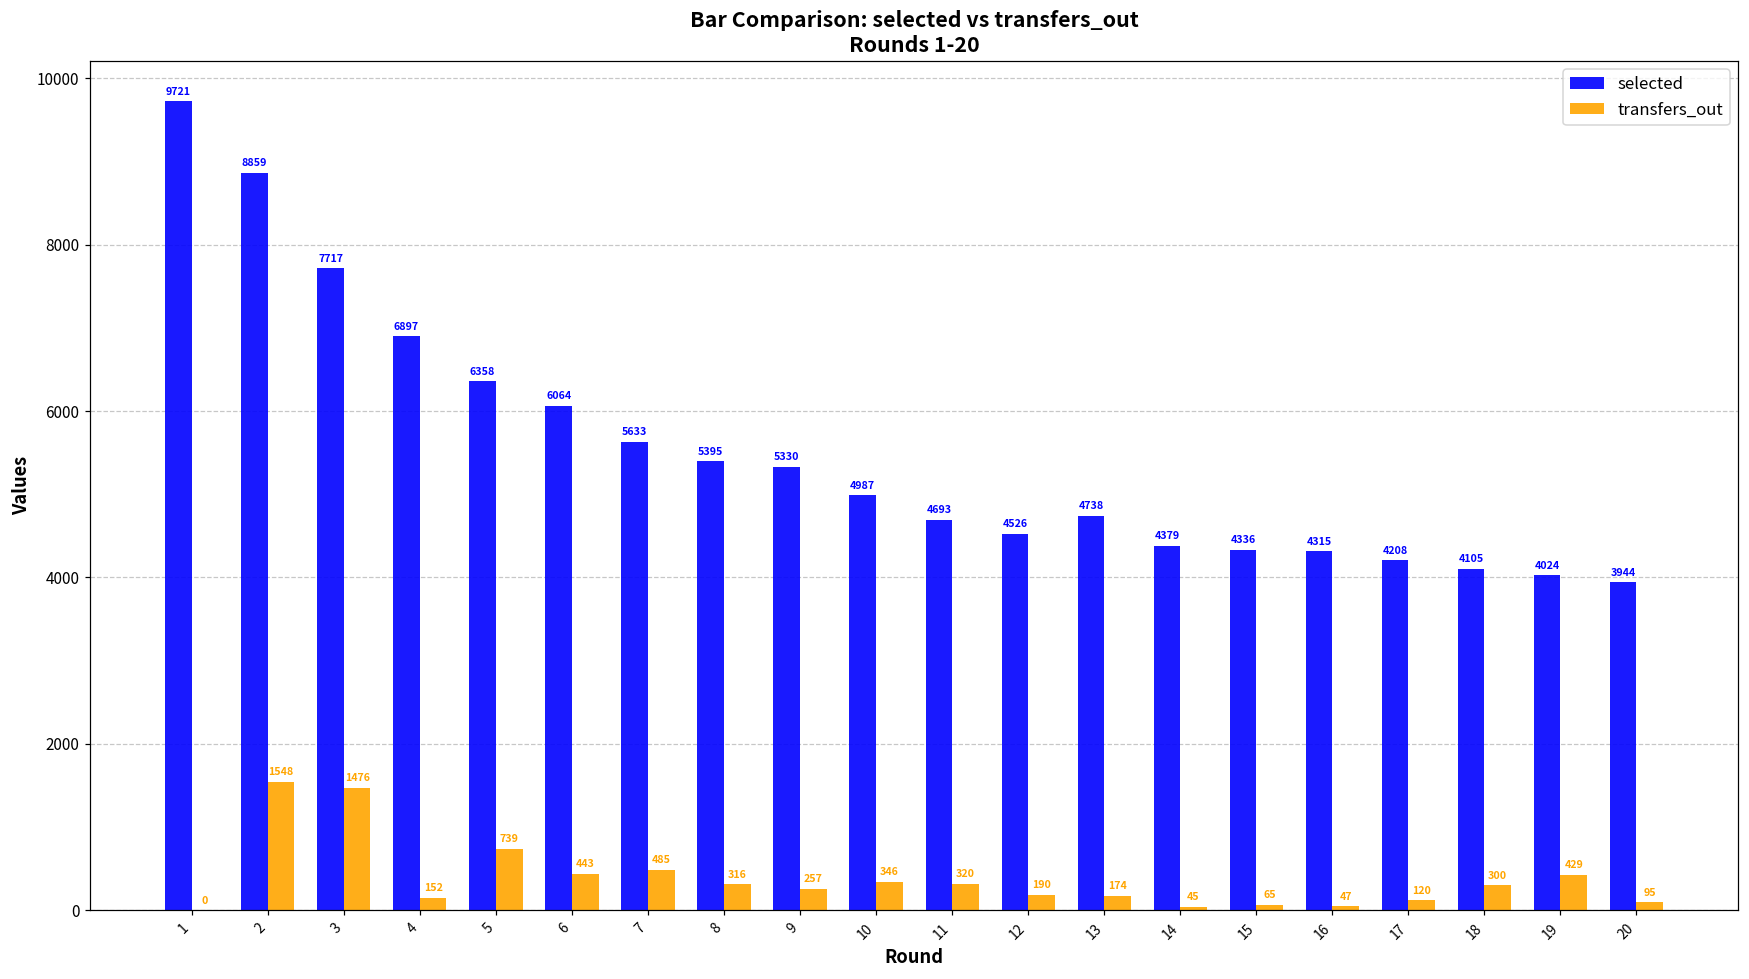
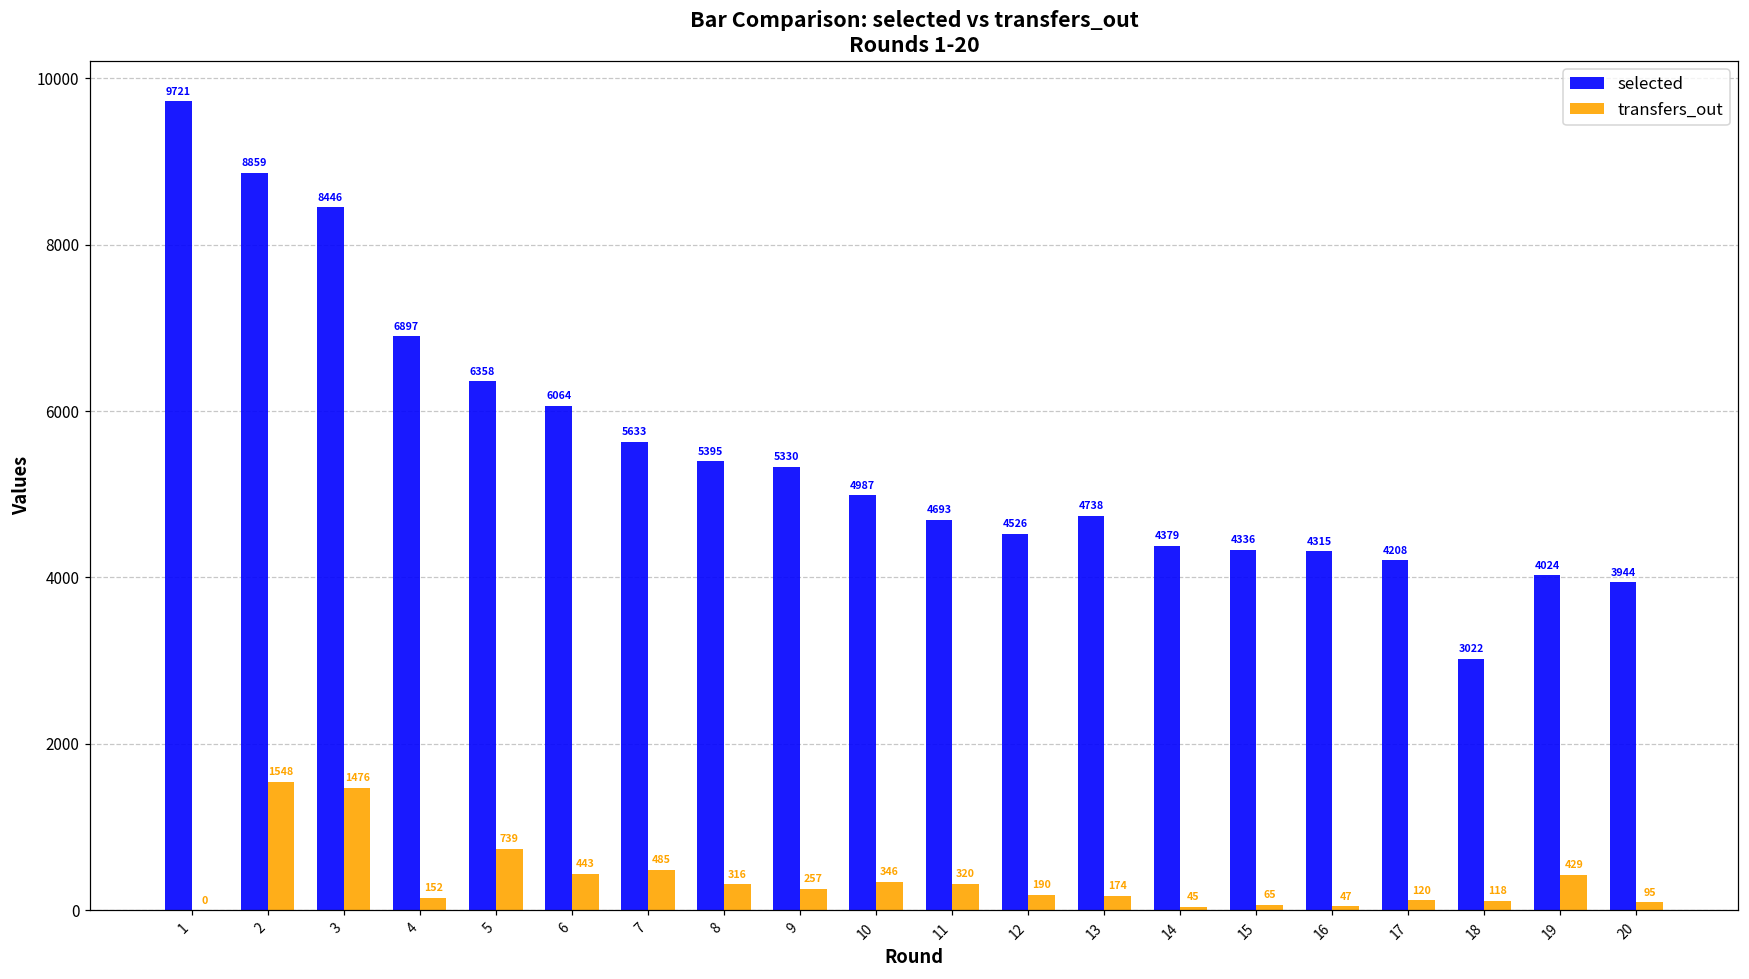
selected, 3: 7717 -> 8446
selected, 18: 4105 -> 3022
transfers_out, 18: 300 -> 118
